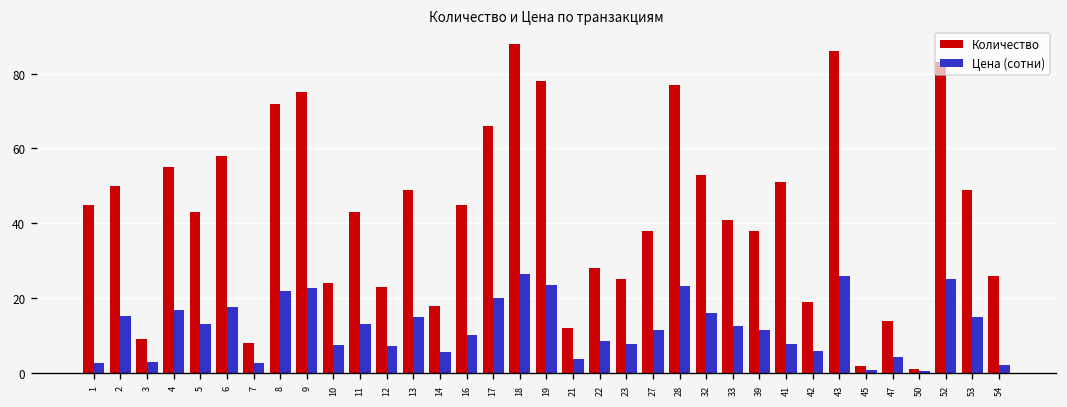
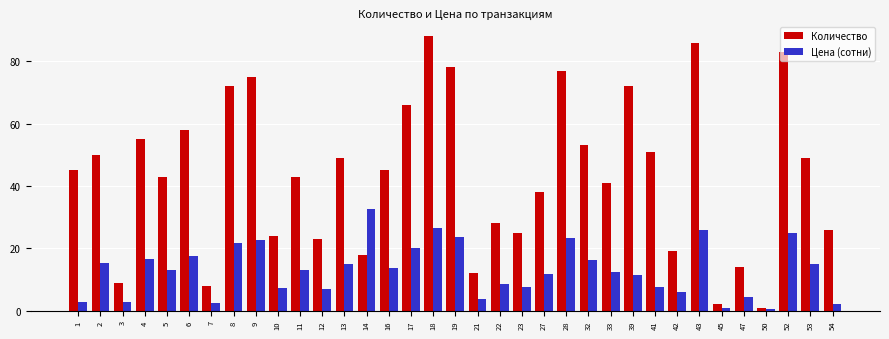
Цена (сотни), 14: 6 -> 33
Цена (сотни), 16: 10 -> 14
Количество, 39: 38 -> 72
